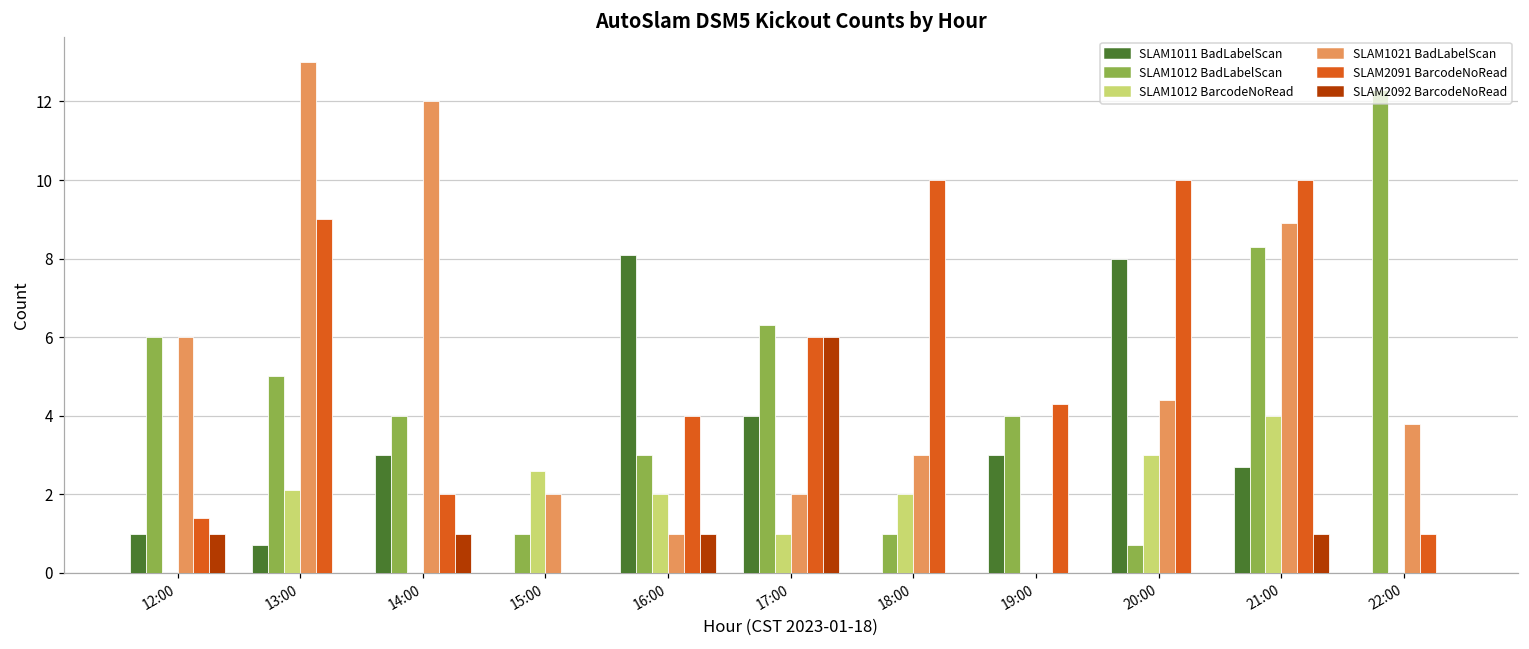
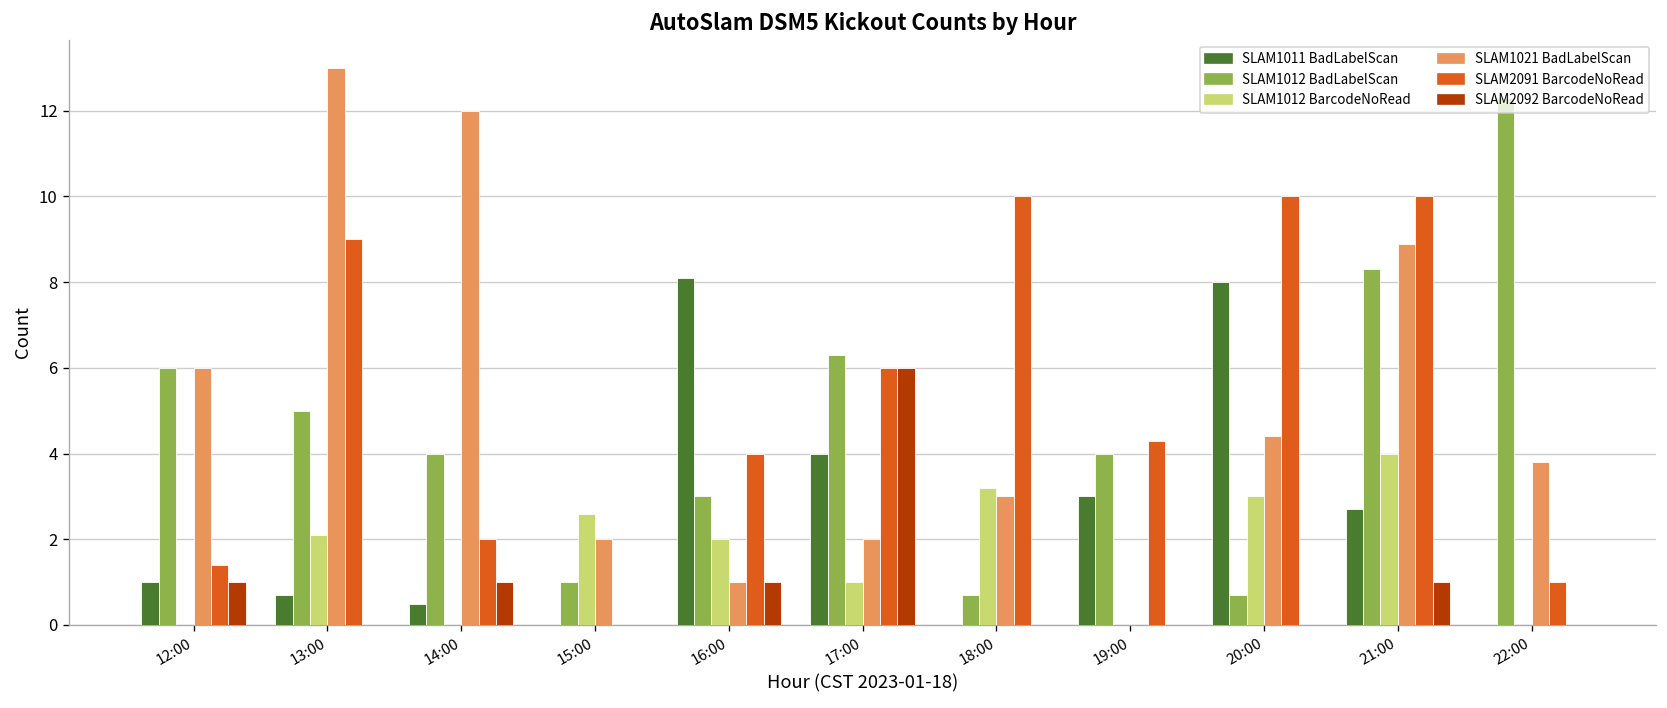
SLAM1011 BadLabelScan, 14:00: 3.0 -> 0.5
SLAM1012 BadLabelScan, 18:00: 1.0 -> 0.7
SLAM1012 BarcodeNoRead, 18:00: 2.0 -> 3.2
